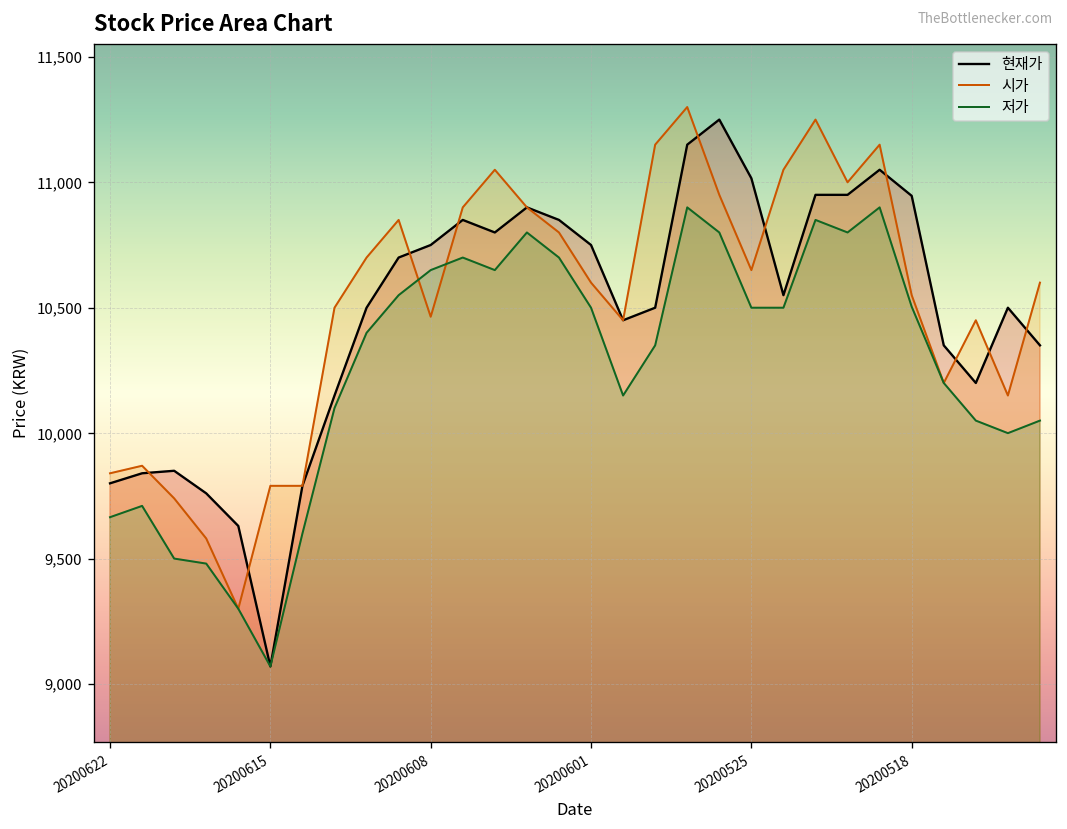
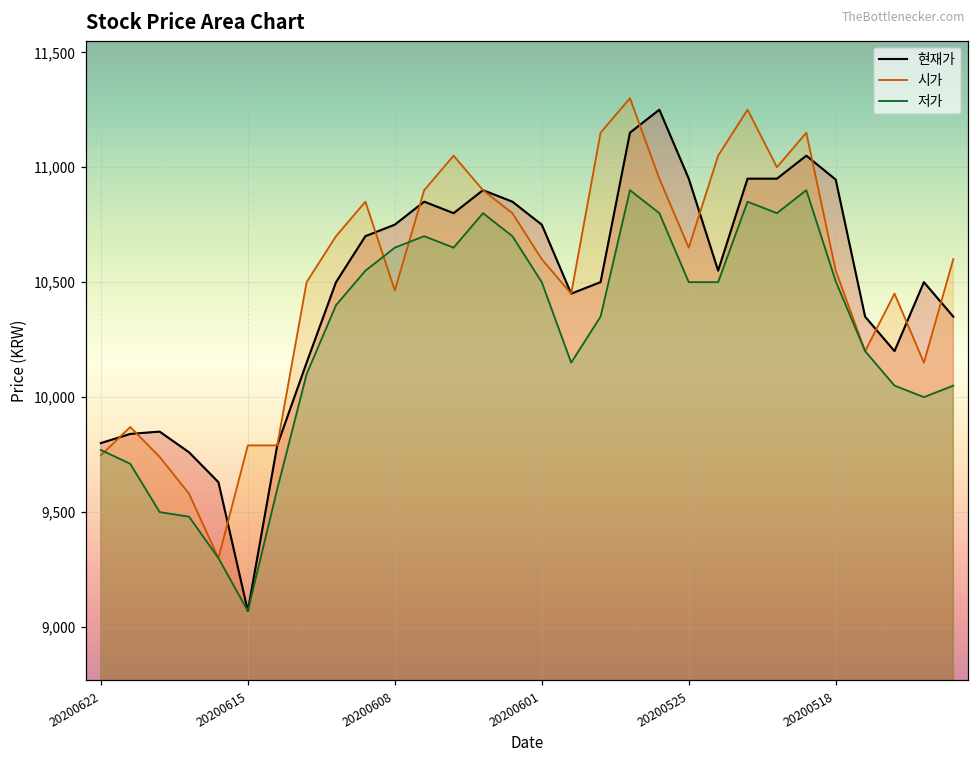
시가, 20200622: 9,840 -> 9,750
저가, 20200622: 9,670 -> 9,770
현재가, 20200525: 11,020 -> 10,950
